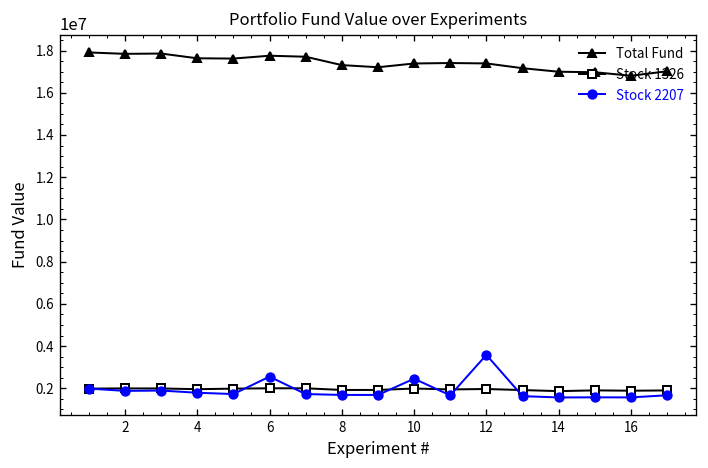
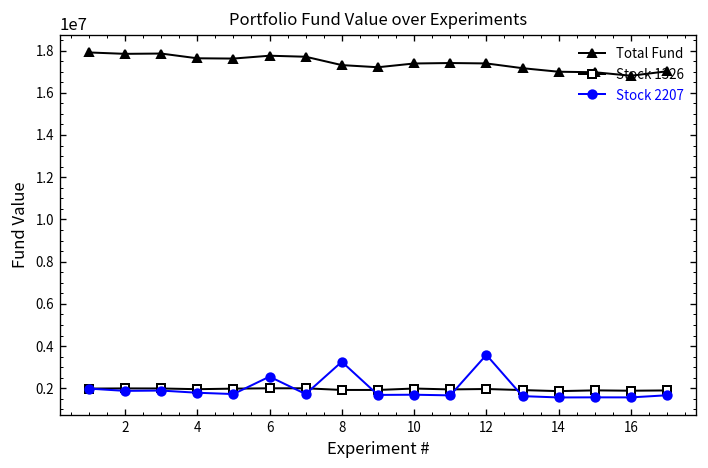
Stock 2207, 8: 1700000 -> 3300000
Stock 2207, 10: 2500000 -> 1700000
